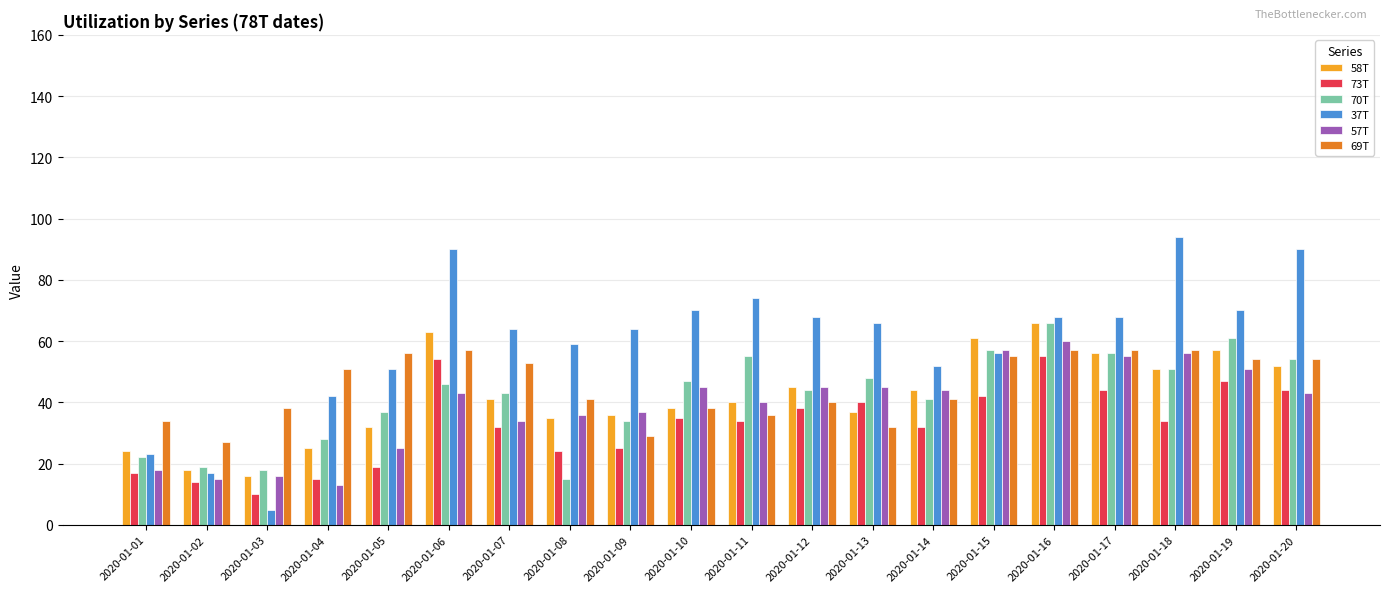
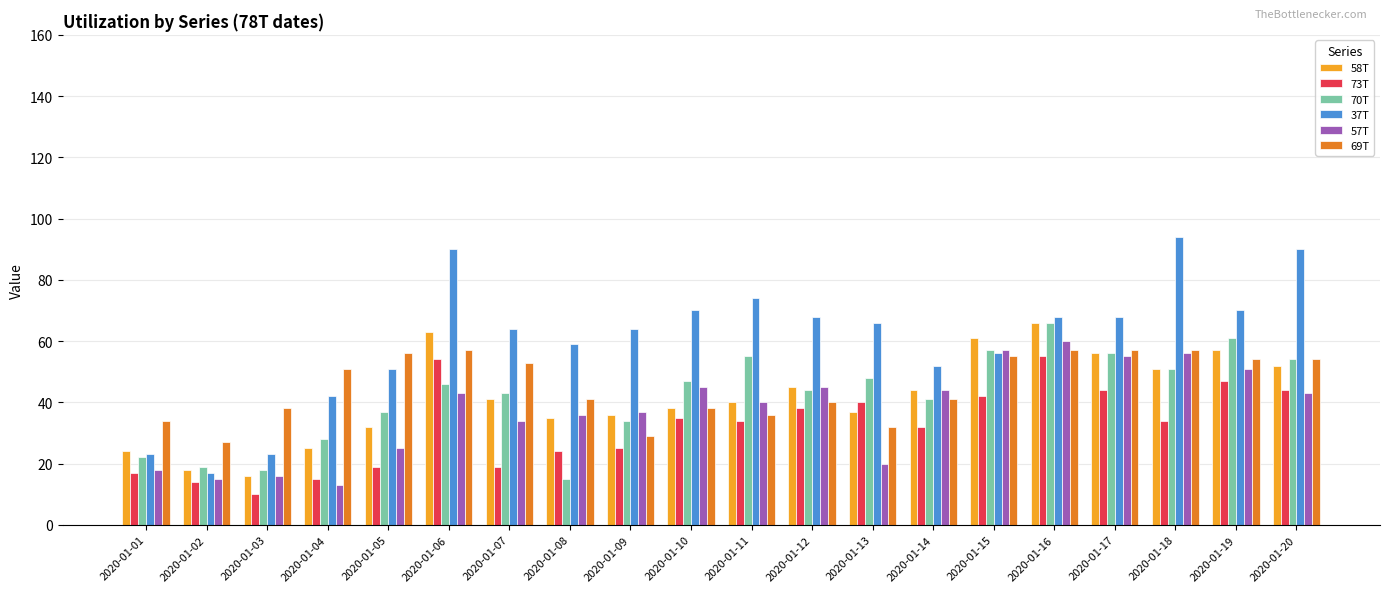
37T, 2020-01-03: 5 -> 23
73T, 2020-01-07: 32 -> 19
57T, 2020-01-13: 45 -> 20
